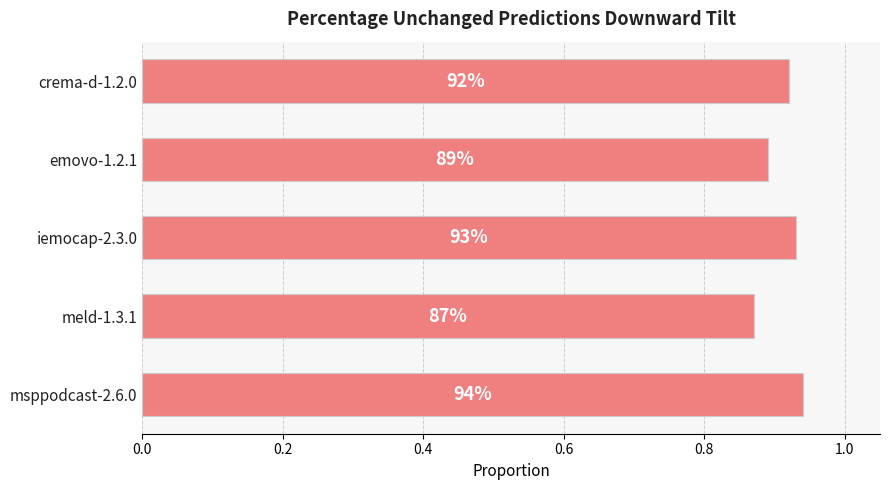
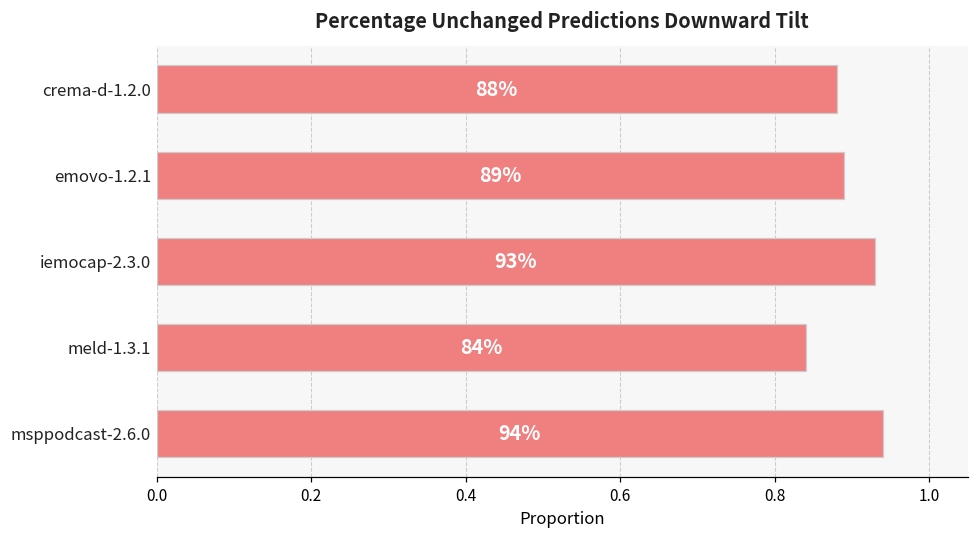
crema-d-1.2.0: 92% -> 88%
meld-1.3.1: 87% -> 84%
